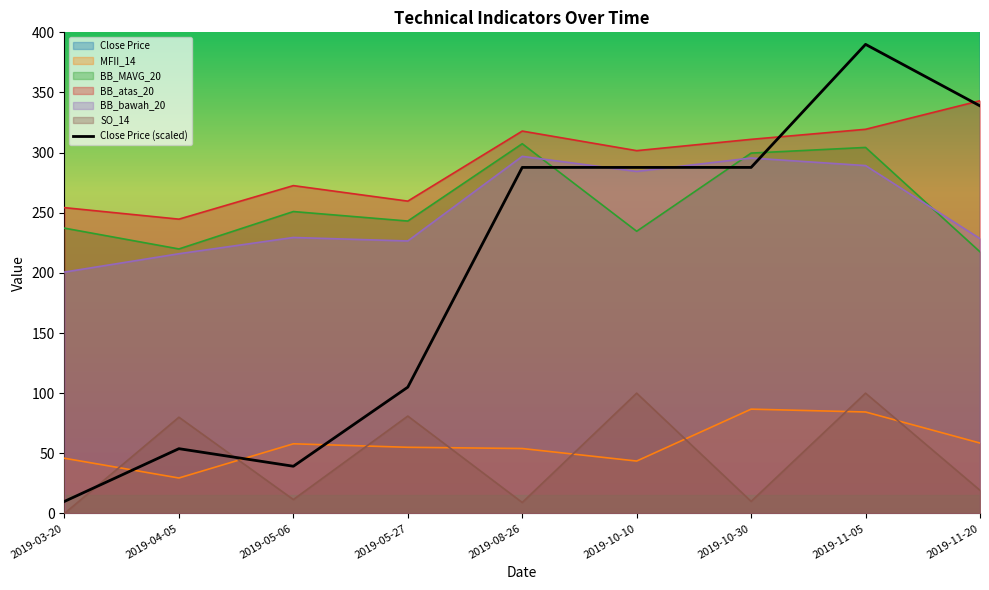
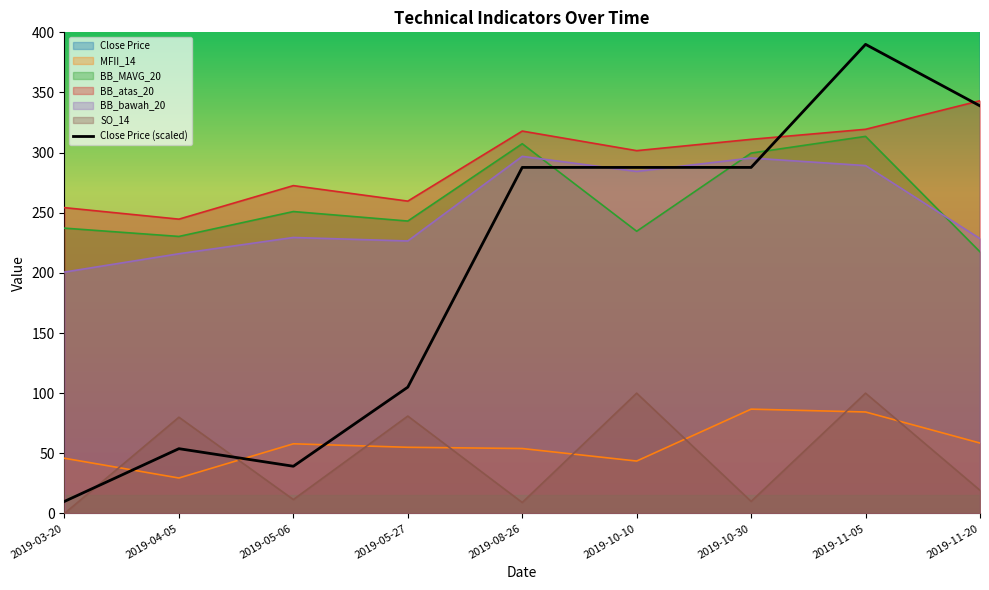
BB_MAVG_20, 2019-04-05: 220 -> 230
BB_MAVG_20, 2019-11-05: 304 -> 314
